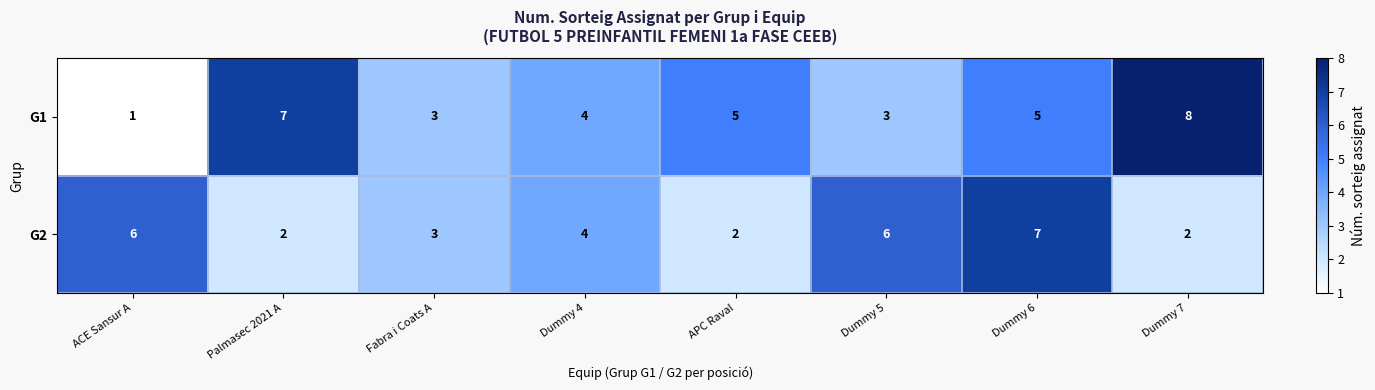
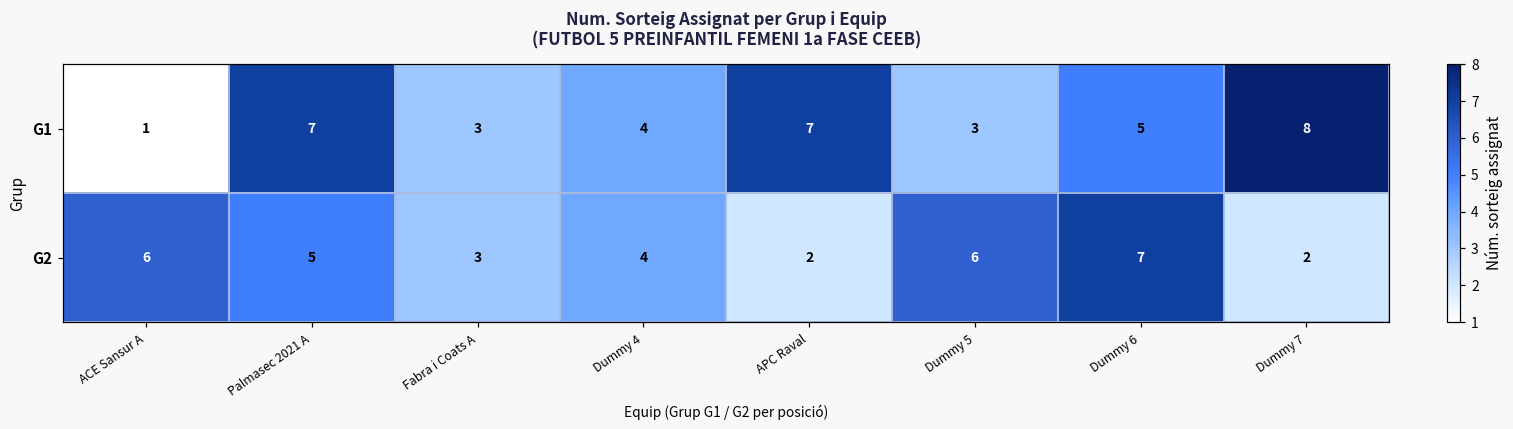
G1, APC Raval: 5 -> 7
G2, Palmasec 2021 A: 2 -> 5
